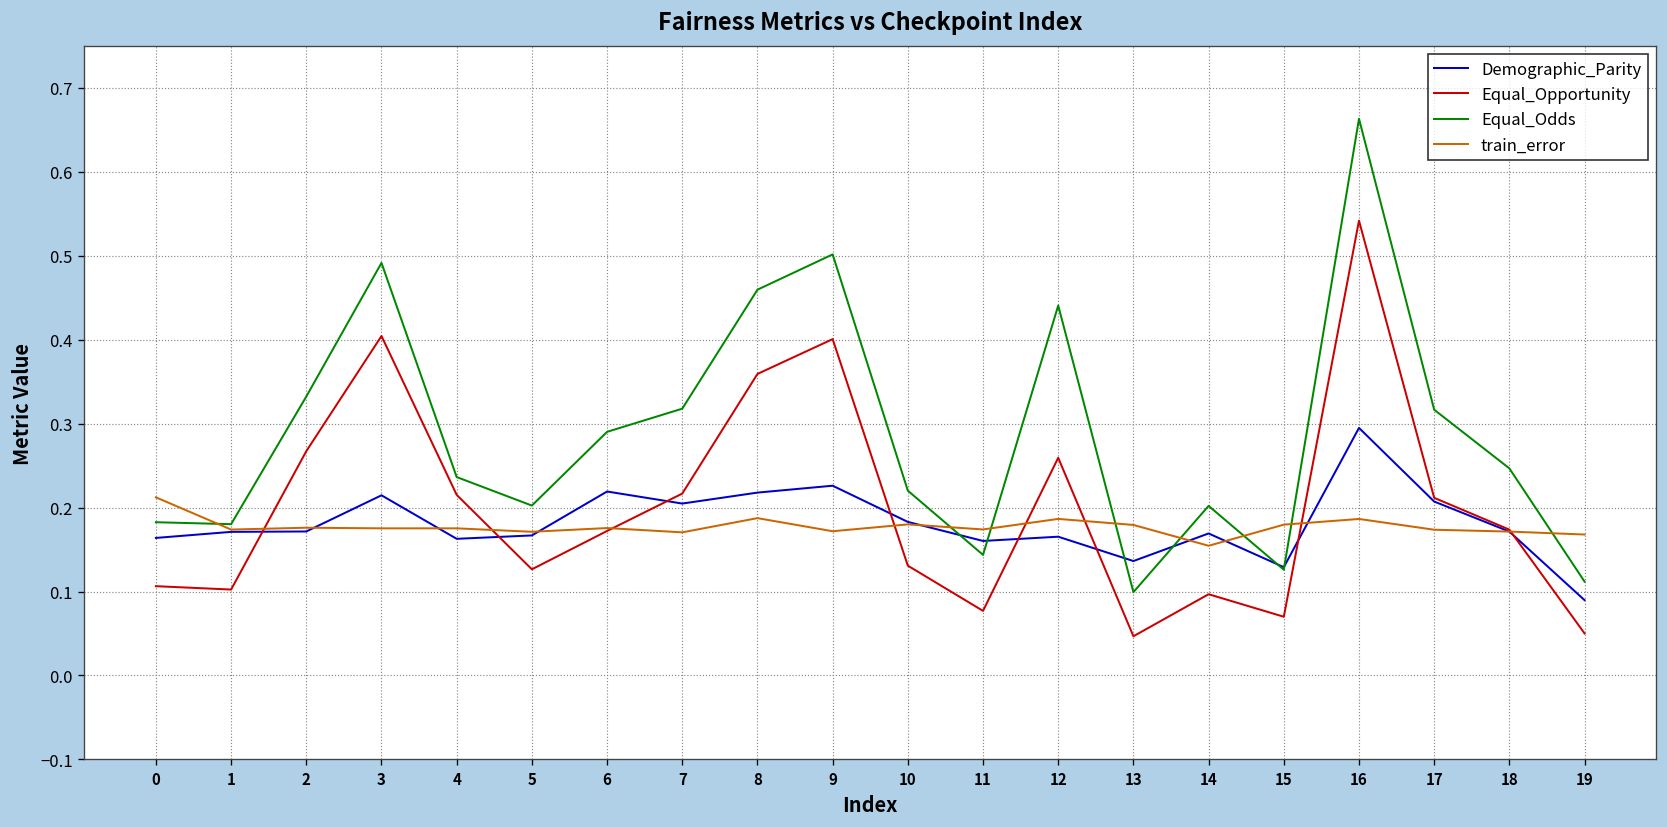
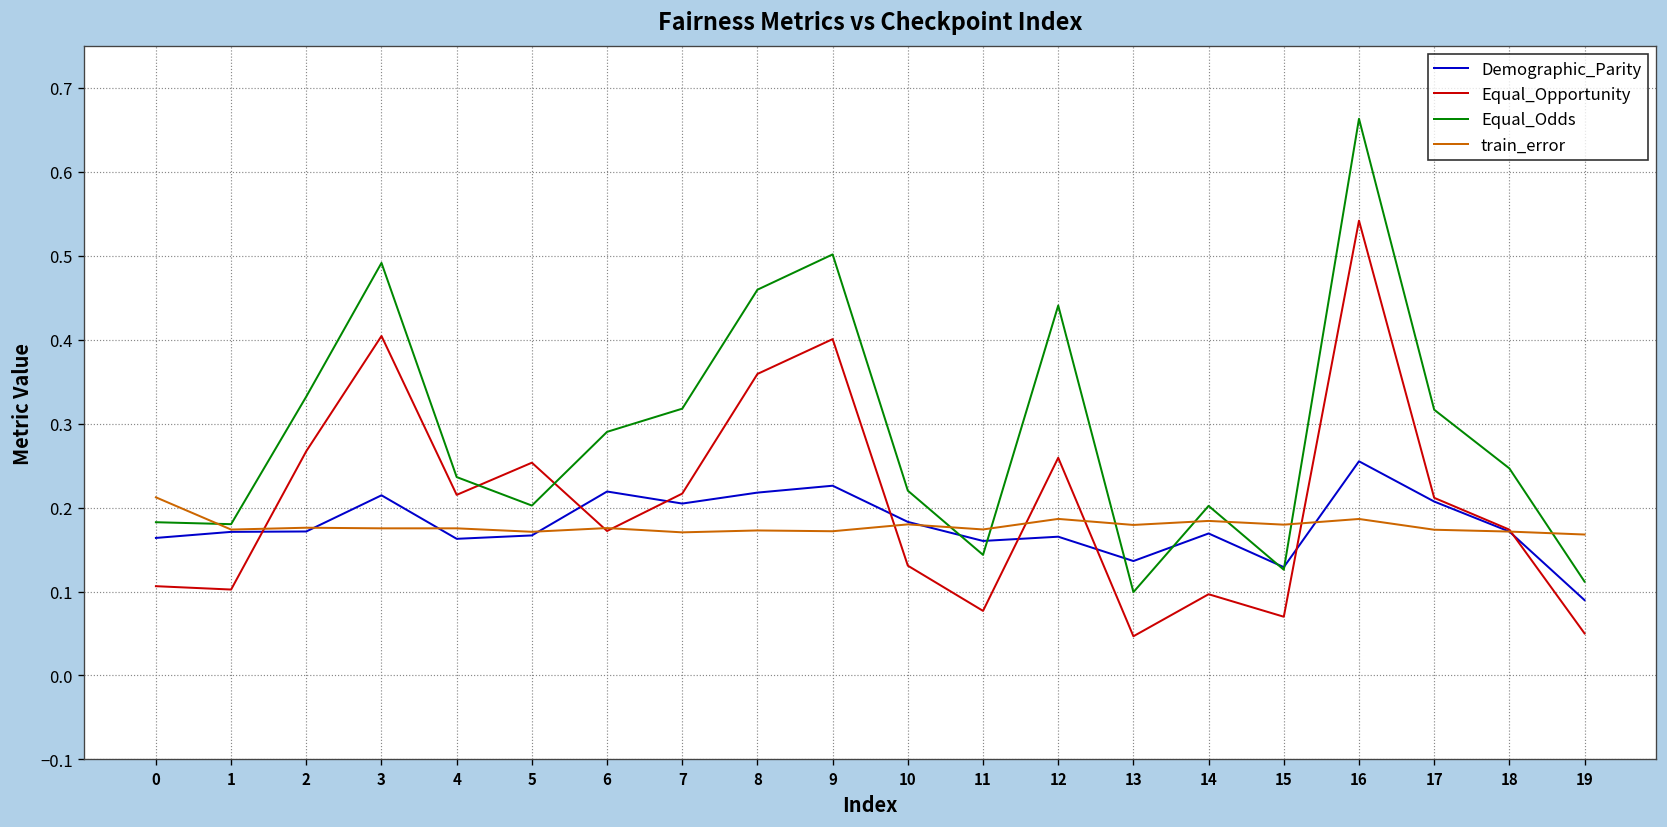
Equal_Opportunity, 5: 0.13 -> 0.25
train_error, 8: 0.19 -> 0.17
train_error, 14: 0.15 -> 0.18
Demographic_Parity, 16: 0.29 -> 0.26
